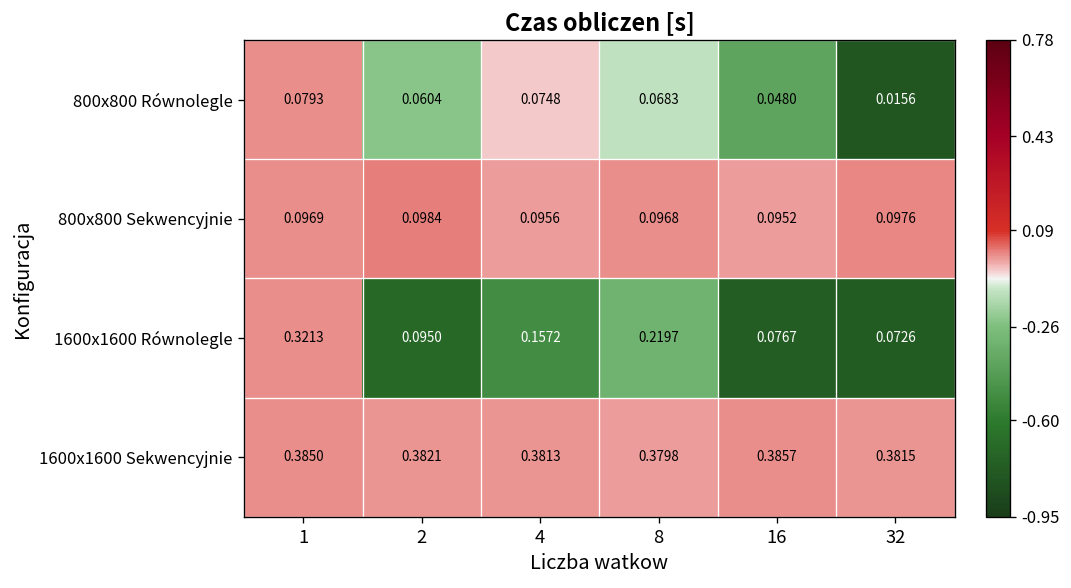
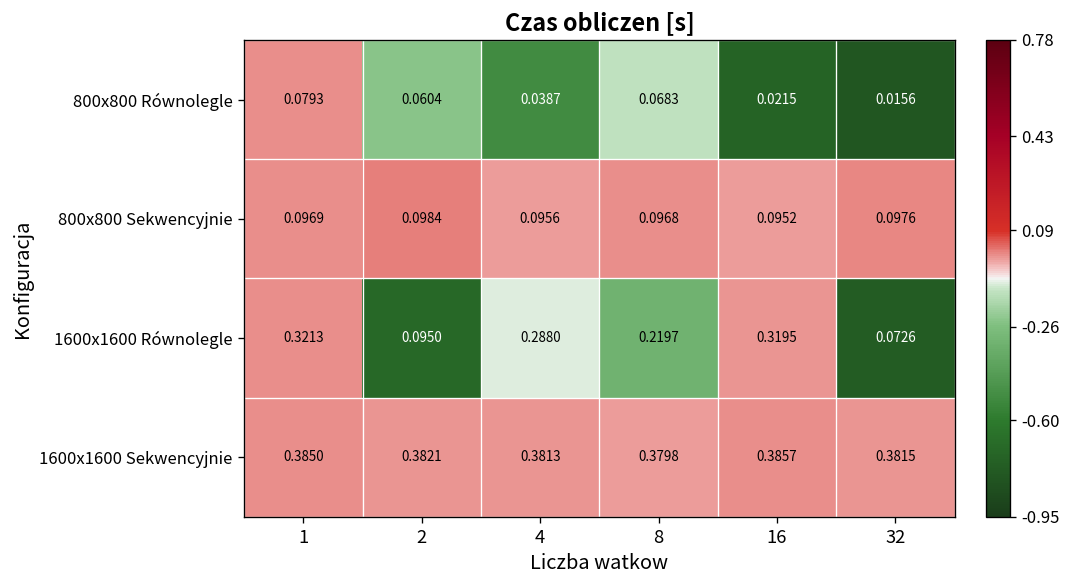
800x800 Równolegle, 4: 0.0748 -> 0.0387
800x800 Równolegle, 16: 0.0480 -> 0.0215
1600x1600 Równolegle, 4: 0.1572 -> 0.2880
1600x1600 Równolegle, 16: 0.0767 -> 0.3195
